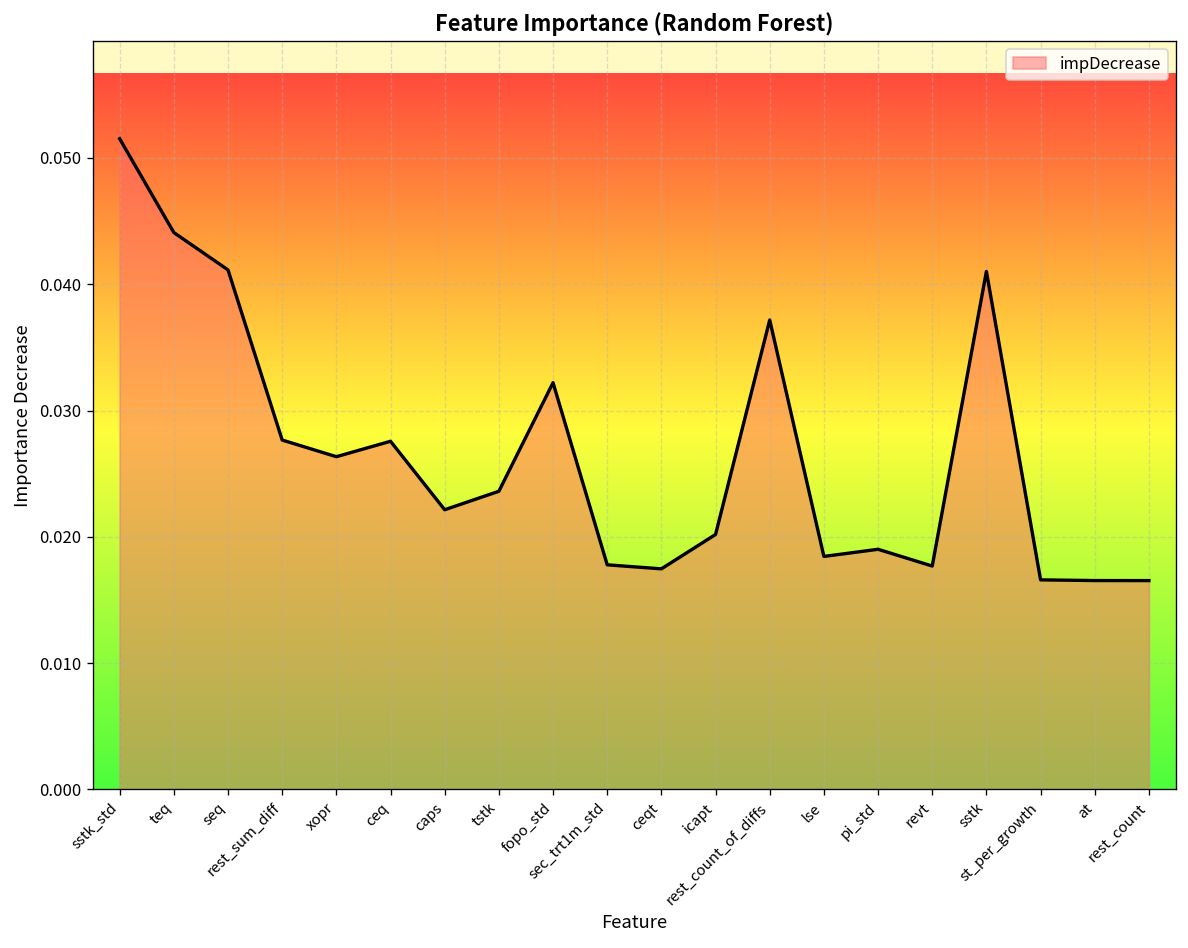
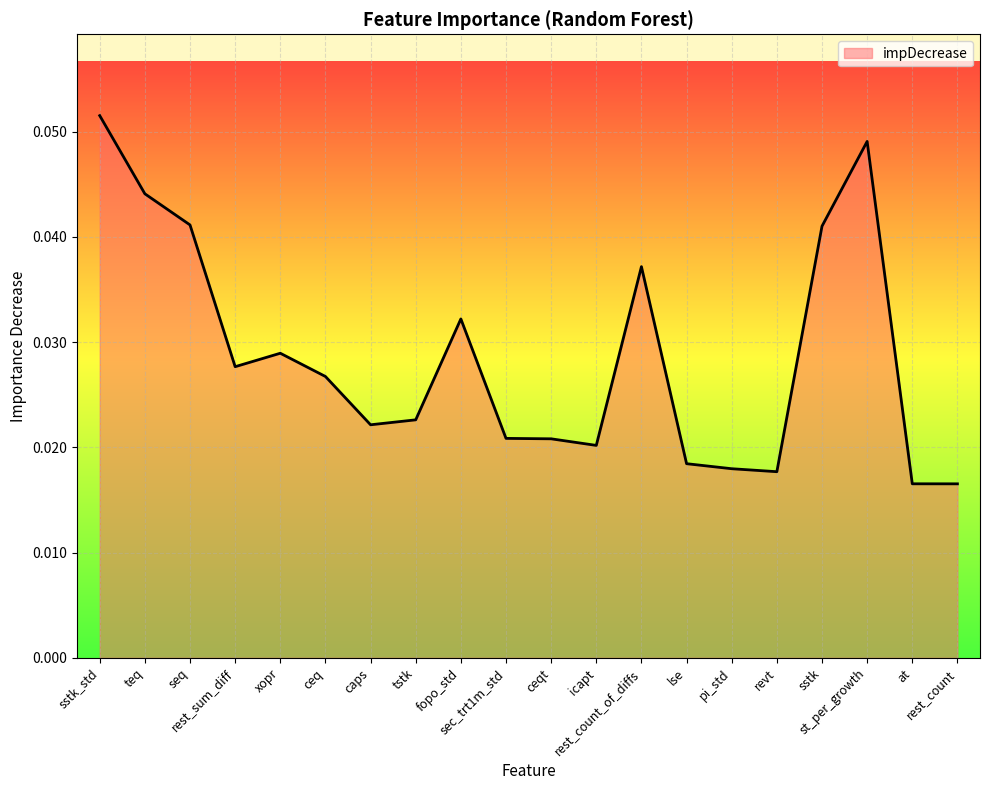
xopr: 0.0263 -> 0.0289
ceq: 0.0276 -> 0.0267
tstk: 0.0236 -> 0.0226
sec_trt1m_std: 0.0178 -> 0.0209
ceqt: 0.0175 -> 0.0208
pi_std: 0.0190 -> 0.0180
st_per_growth: 0.0166 -> 0.0491
